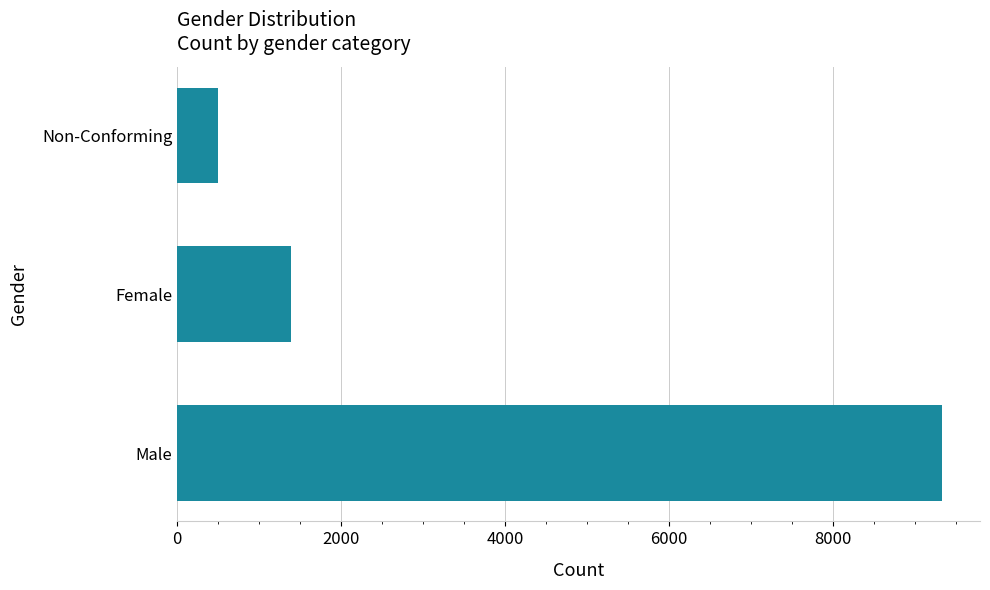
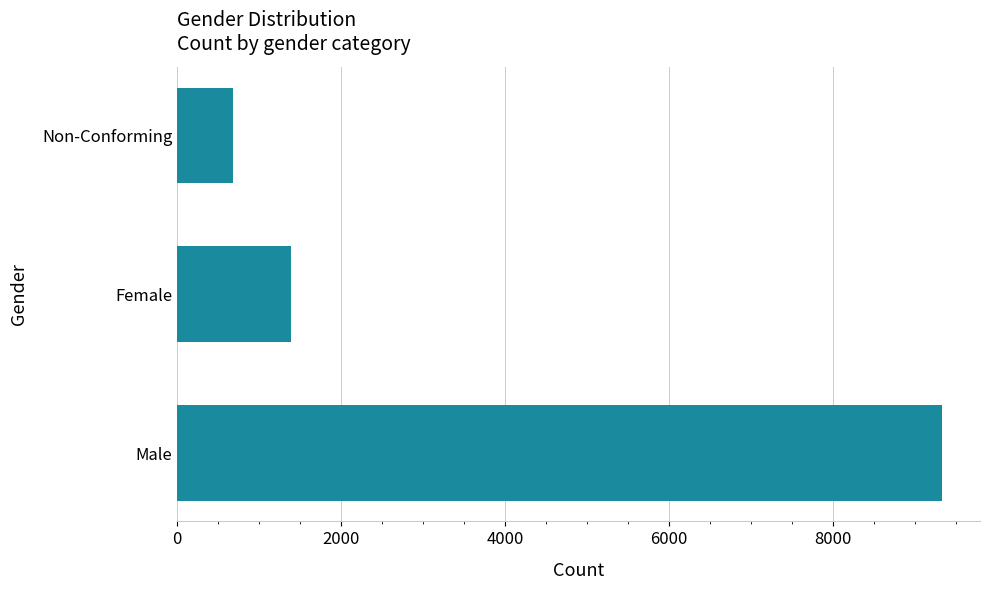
Non-Conforming: 500 -> 700
